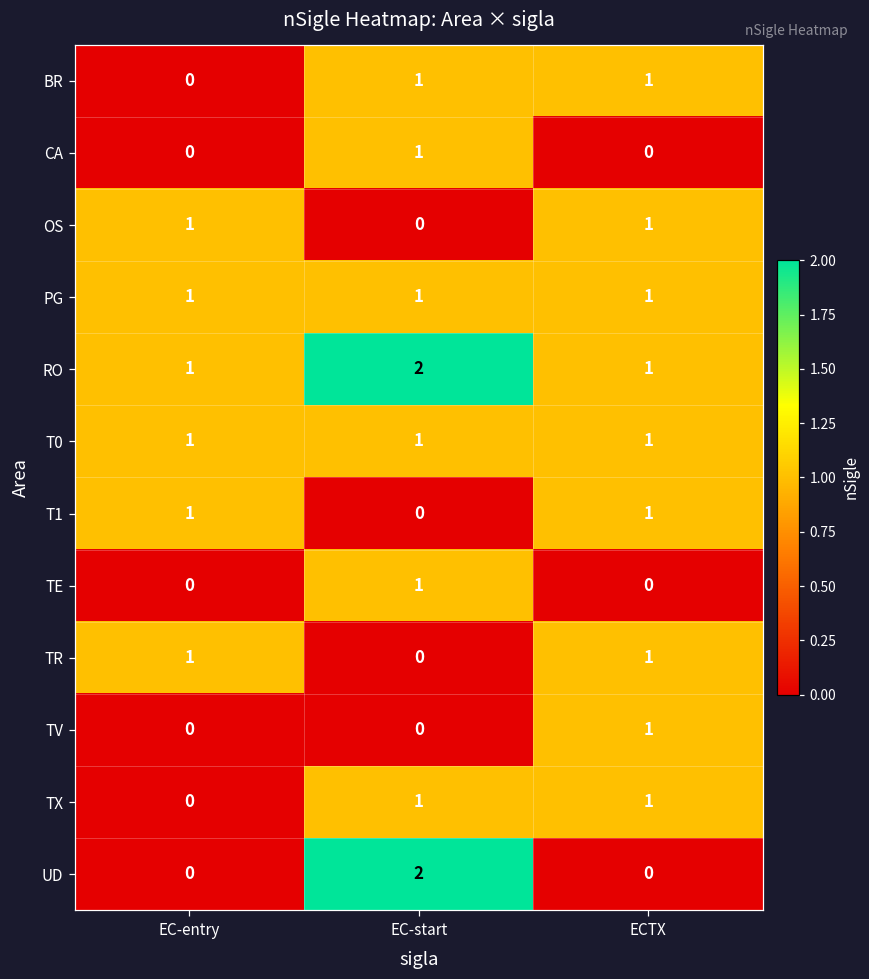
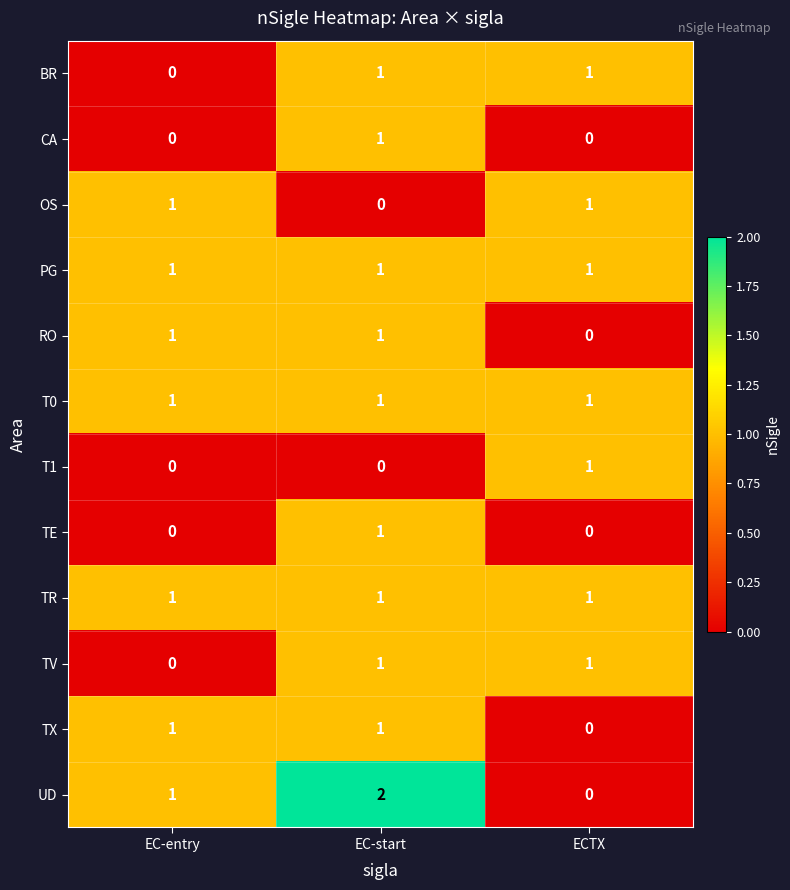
RO, EC-start: 2 -> 1
RO, ECTX: 1 -> 0
T1, EC-entry: 1 -> 0
TR, EC-start: 0 -> 1
TV, EC-start: 0 -> 1
TX, EC-entry: 0 -> 1
TX, ECTX: 1 -> 0
UD, EC-entry: 0 -> 1
